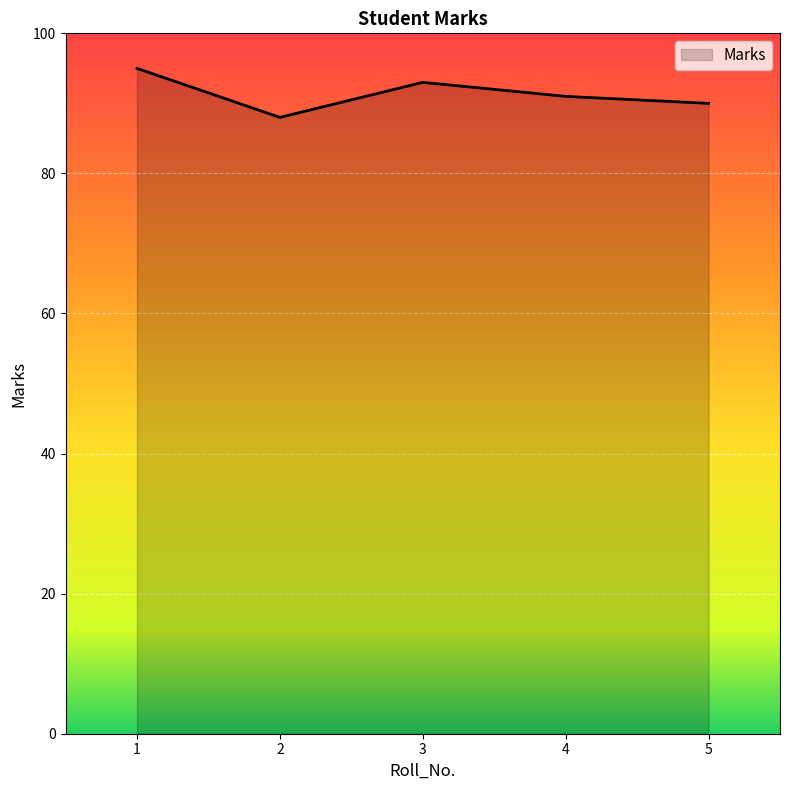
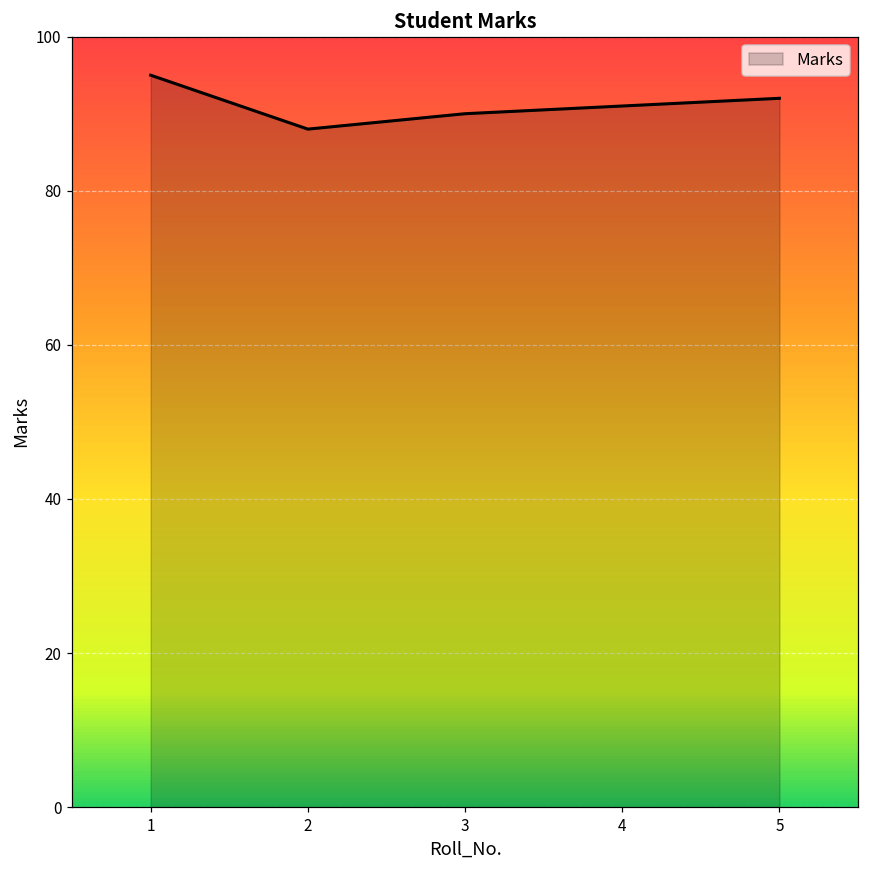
3: 93 -> 90
5: 90 -> 92
